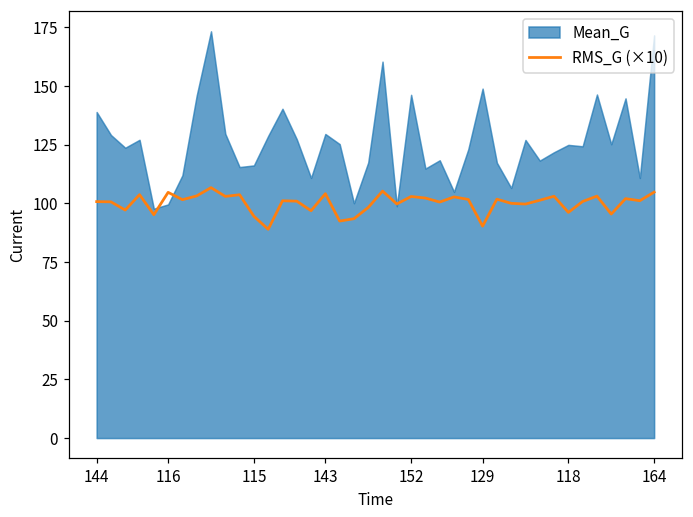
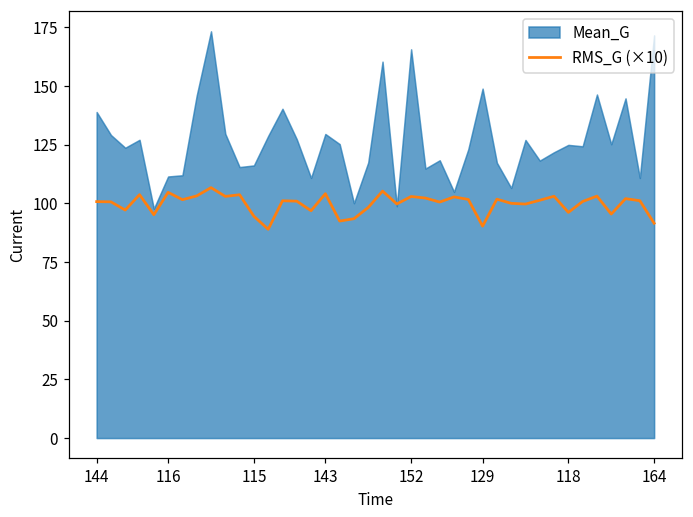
Mean_G, 116: 100 -> 111
Mean_G, 152: 146 -> 166
RMS_G (×10), 164: 105 -> 92
